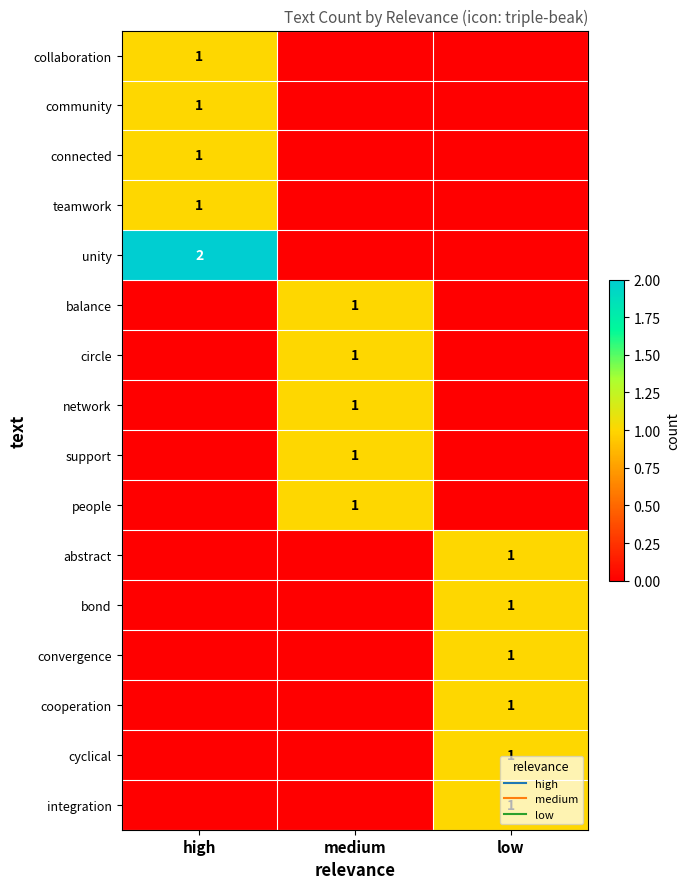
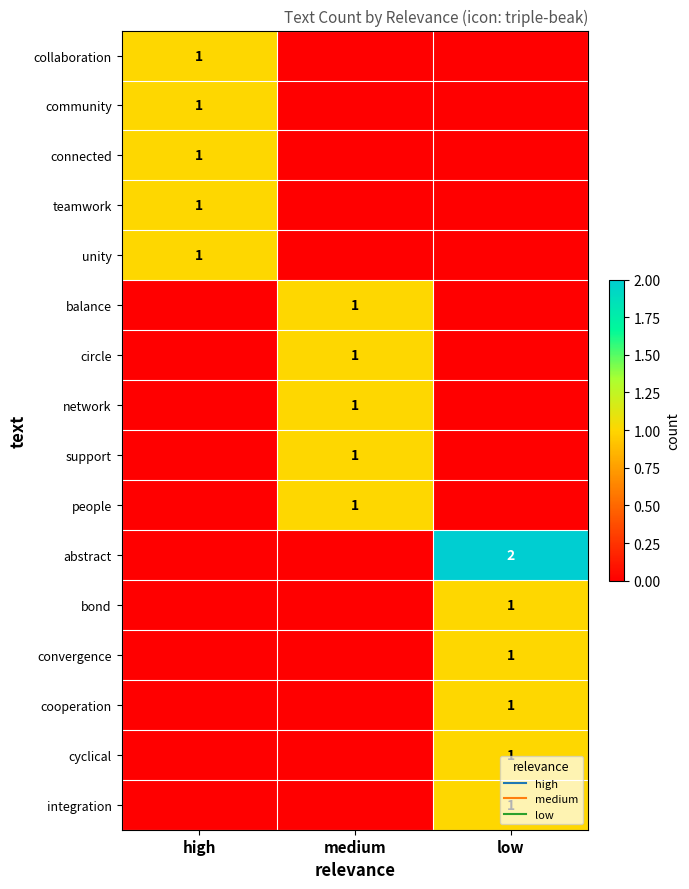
unity, high: 2 -> 1
abstract, low: 1 -> 2
